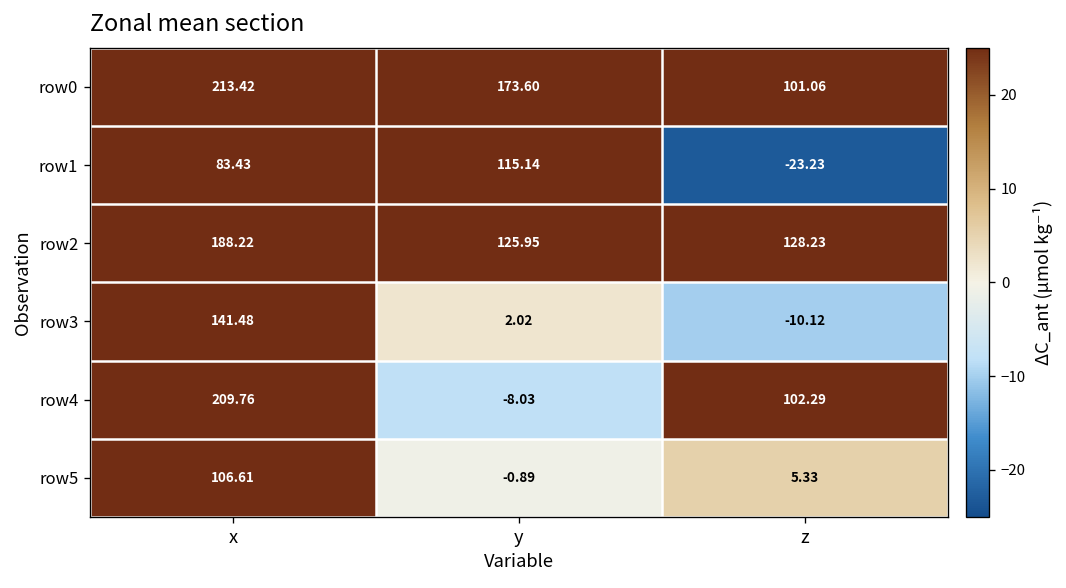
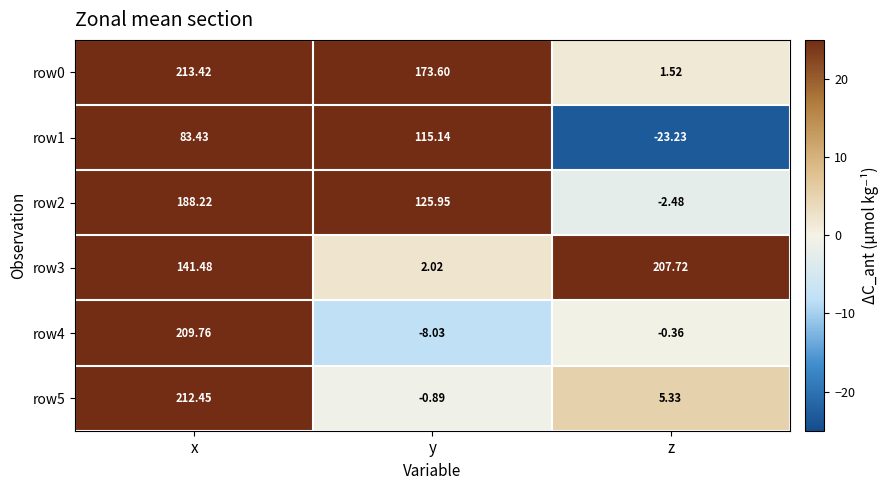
row0, z: 101.06 -> 1.52
row2, z: 128.23 -> -2.48
row3, z: -10.12 -> 207.72
row4, z: 102.29 -> -0.36
row5, x: 106.61 -> 212.45
